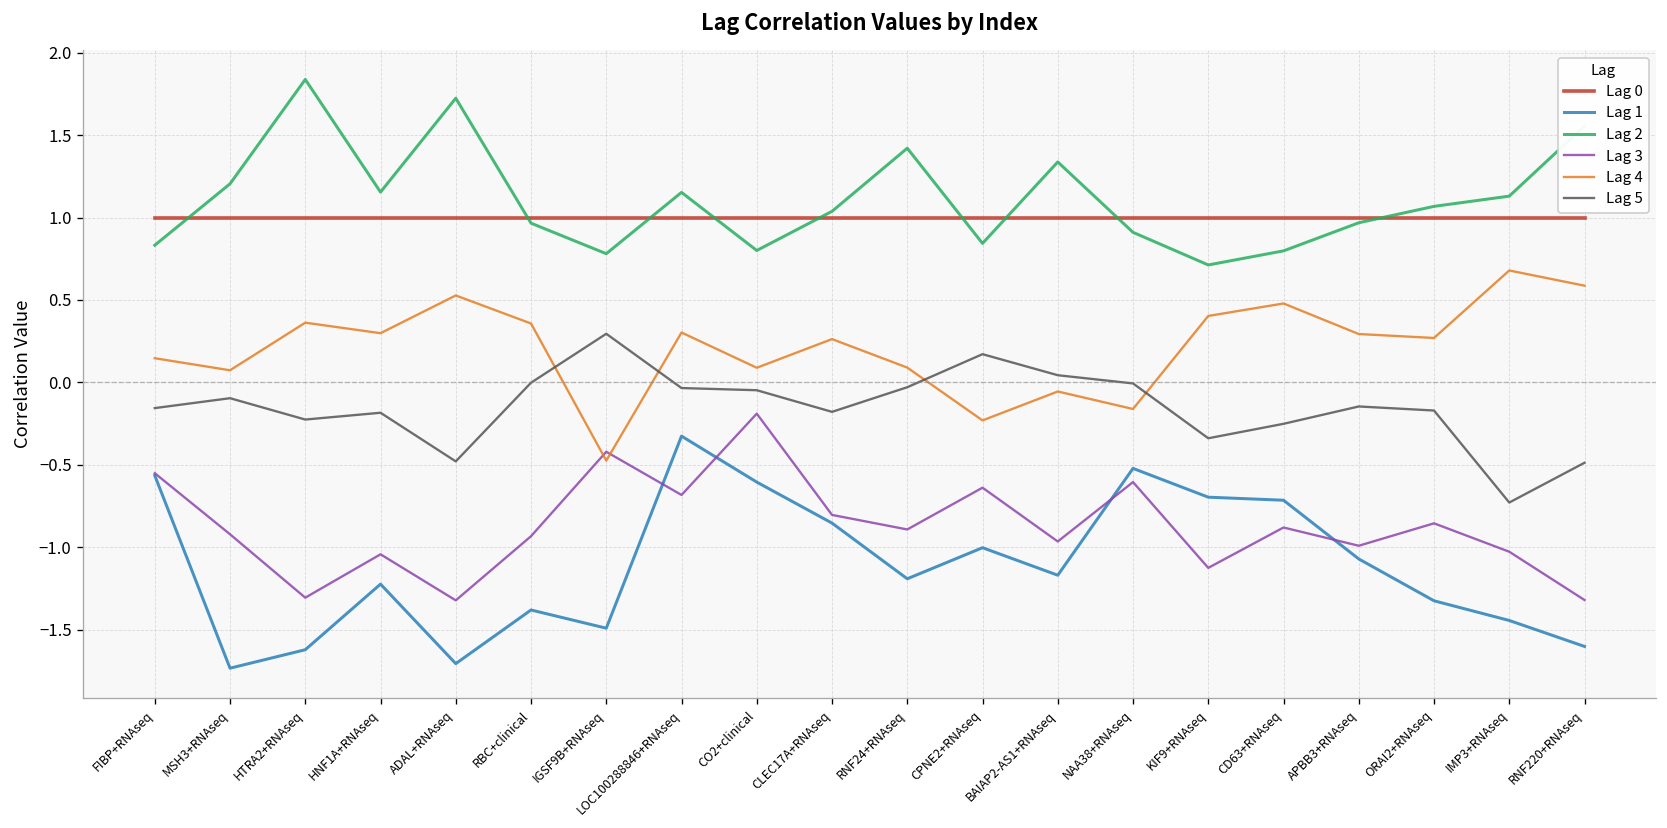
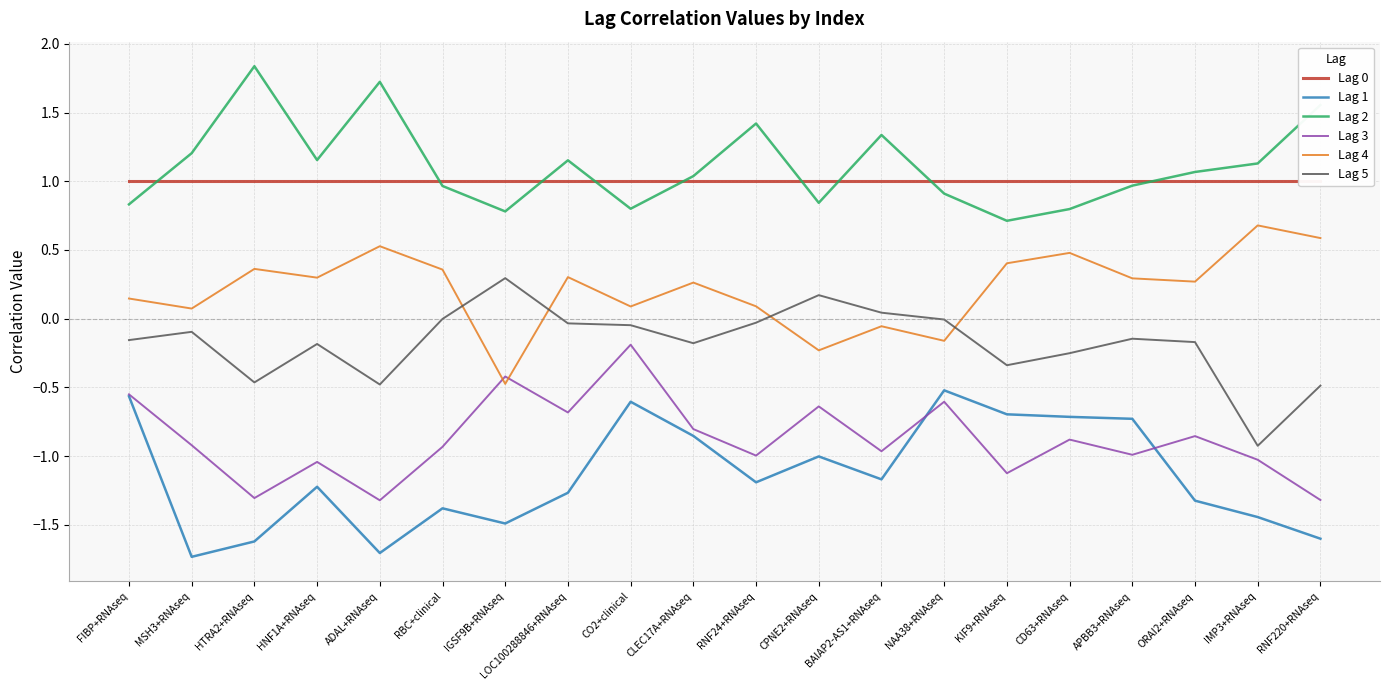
Lag 5, HTRA2+RNAseq: -0.22 -> -0.46
Lag 1, LOC100288846+RNAseq: -0.33 -> -1.27
Lag 3, RNF24+RNAseq: -0.89 -> -1.00
Lag 1, APBB3+RNAseq: -1.07 -> -0.73
Lag 5, IMP3+RNAseq: -0.73 -> -0.92
